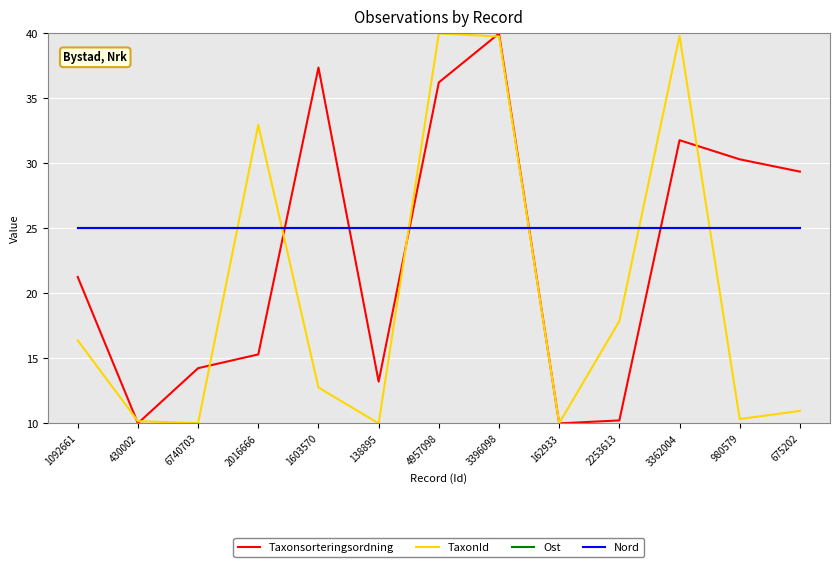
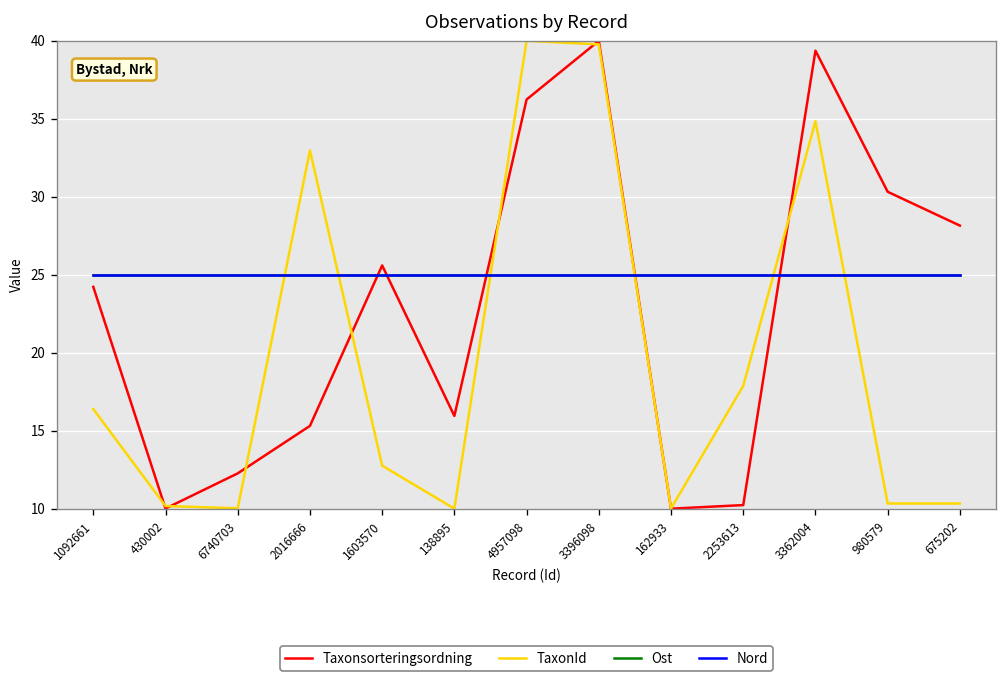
Taxonsorteringsordning, 1092661: 21.3 -> 24.2
Taxonsorteringsordning, 6740703: 14.2 -> 12.3
Taxonsorteringsordning, 1603570: 37.4 -> 25.6
Taxonsorteringsordning, 138895: 13.2 -> 15.9
Taxonsorteringsordning, 3362004: 31.8 -> 39.4
TaxonId, 3362004: 39.8 -> 34.8
Taxonsorteringsordning, 675202: 29.4 -> 28.1
TaxonId, 675202: 11.0 -> 10.3
